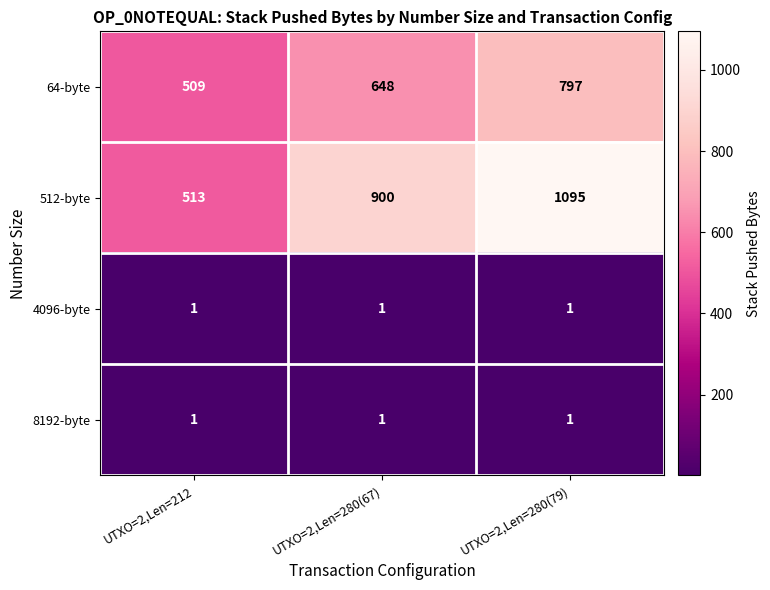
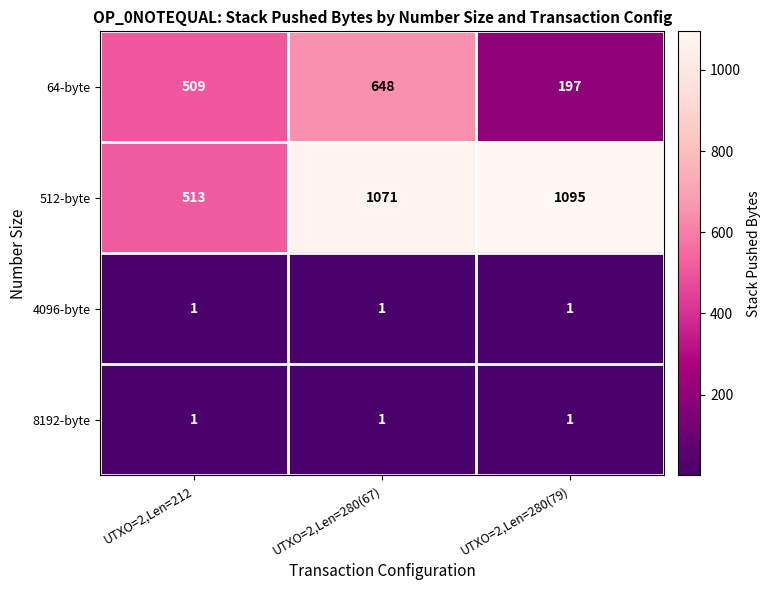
64-byte, UTXO=2,Len=280(79): 797 -> 197
512-byte, UTXO=2,Len=280(67): 900 -> 1071
